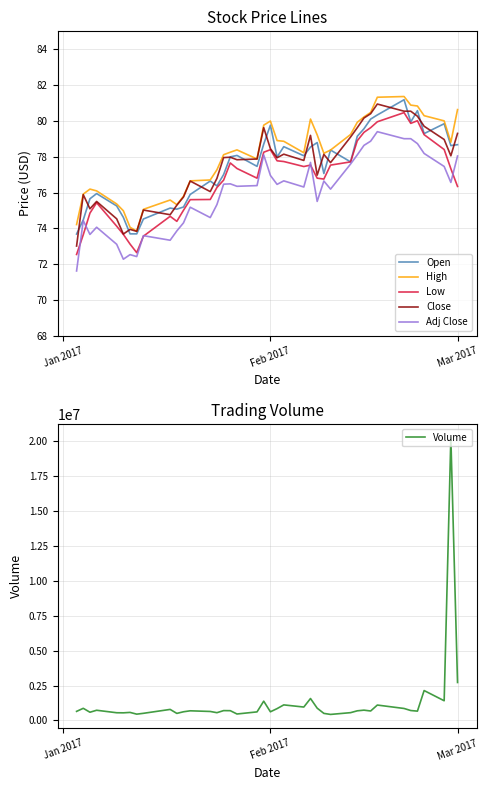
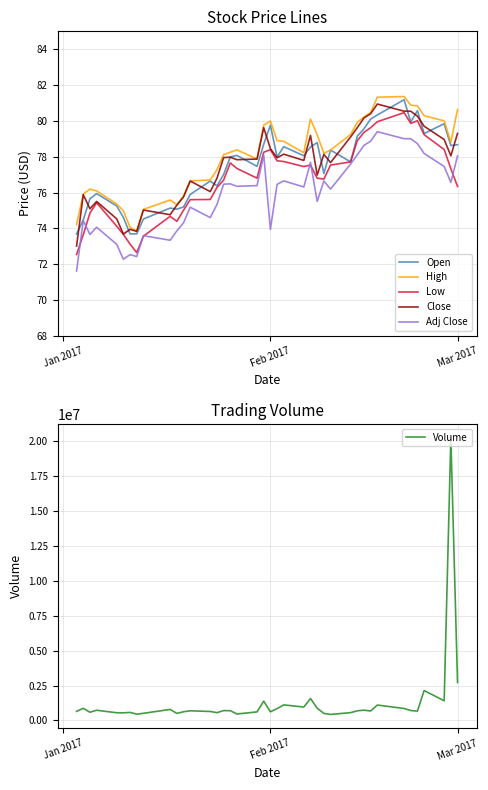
Stock Price Lines, Adj Close, Feb 2017: 77.0 -> 73.9
